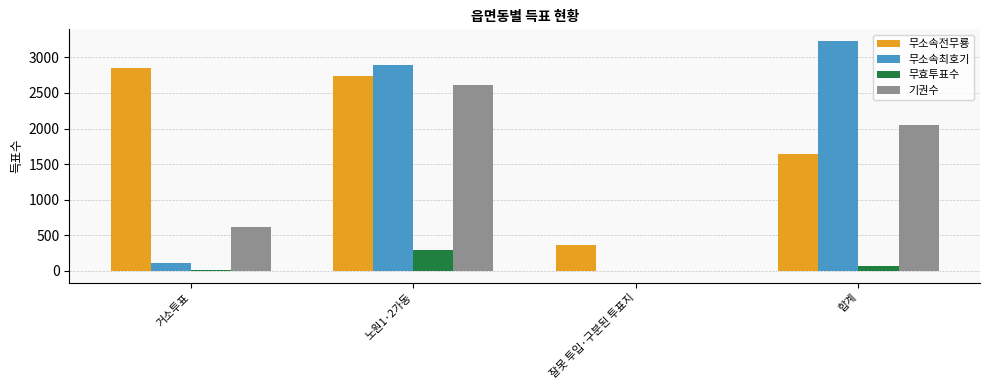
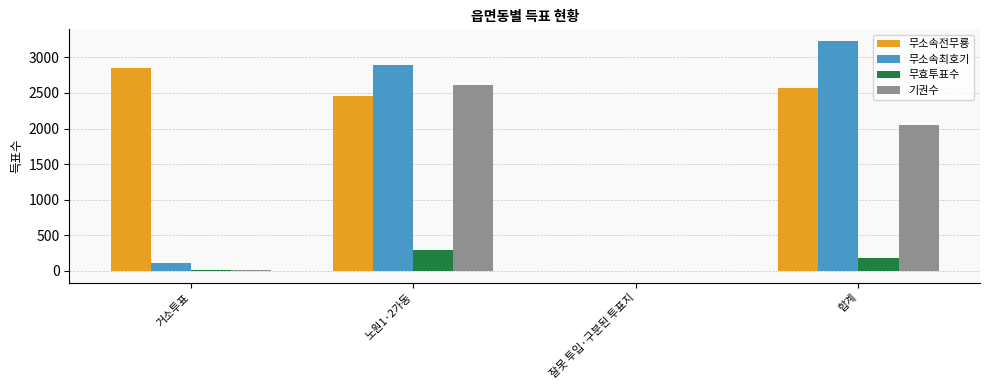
기권수, 거소투표: 600 -> 0
무소속전무룡, 노원1·2가동: 2700 -> 2500
무소속전무룡, 잘못 투입·구분된 투표지: 400 -> 0
무소속전무룡, 합계: 1600 -> 2600
무효투표수, 합계: 100 -> 200
